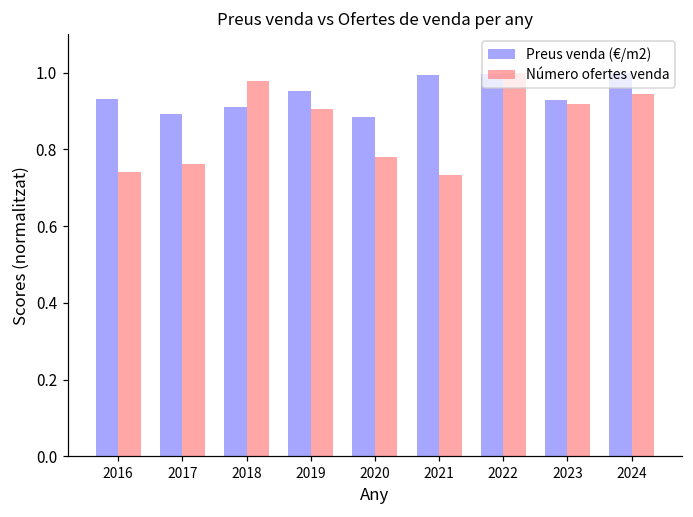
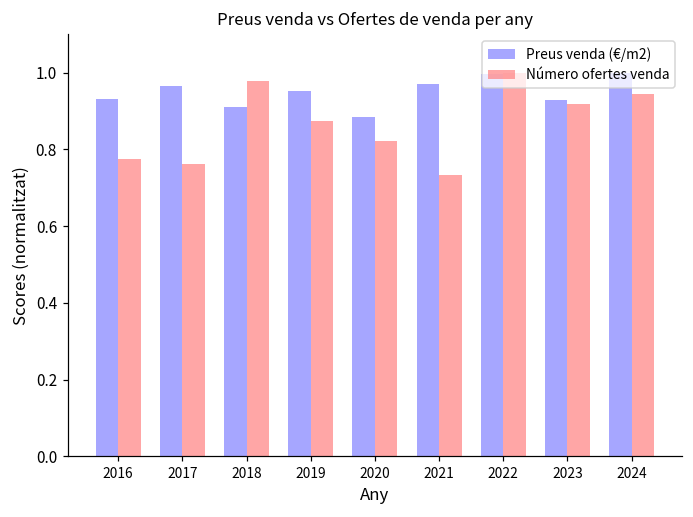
Número ofertes venda, 2016: 0.74 -> 0.78
Preus venda (€/m2), 2017: 0.89 -> 0.97
Número ofertes venda, 2019: 0.91 -> 0.88
Número ofertes venda, 2020: 0.78 -> 0.82
Preus venda (€/m2), 2021: 1.00 -> 0.97
